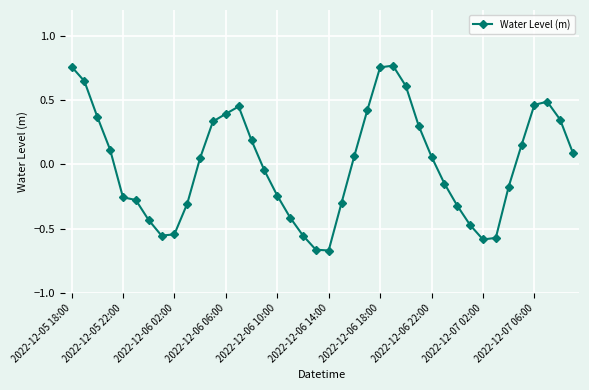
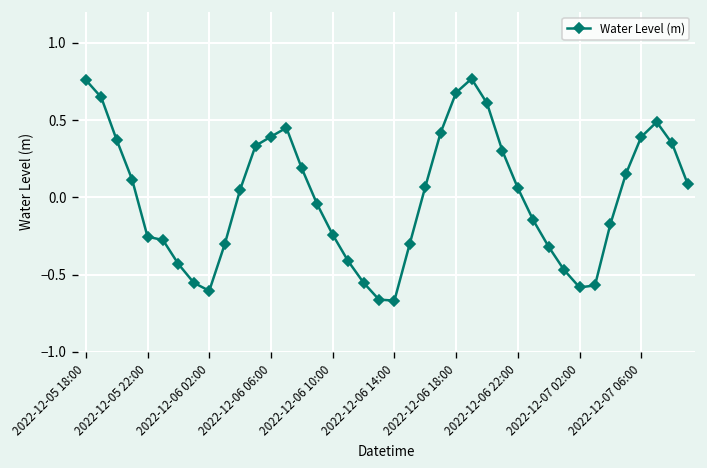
2022-12-06 02:00: -0.54 -> -0.61
2022-12-06 18:00: 0.75 -> 0.68
2022-12-07 06:00: 0.46 -> 0.39
